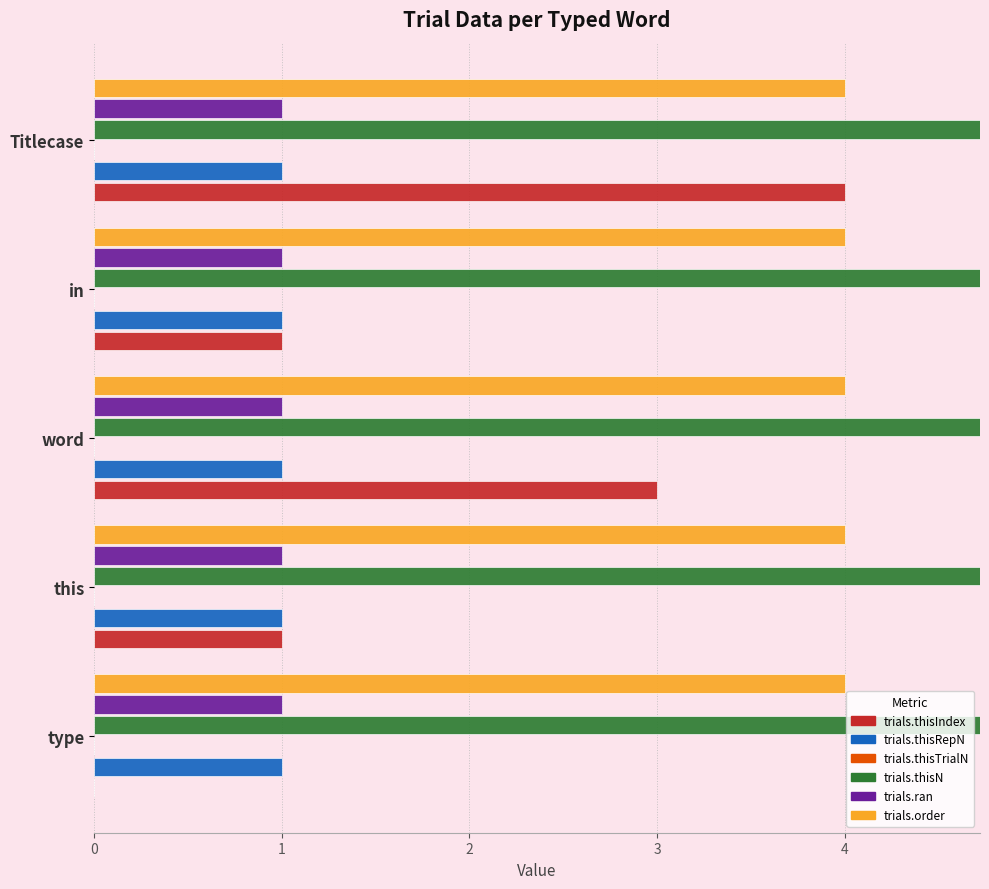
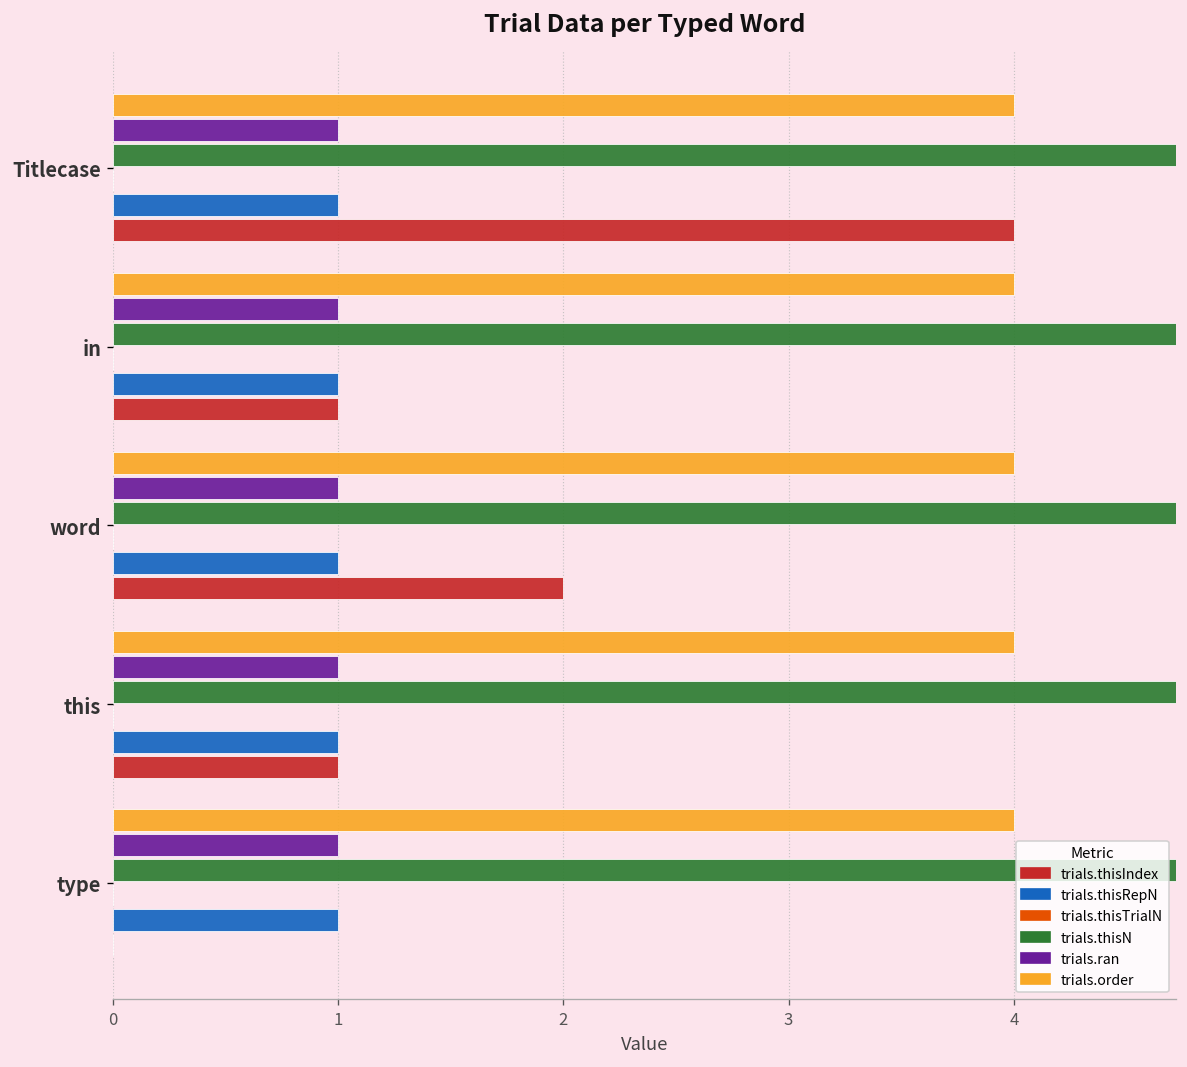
trials.thisIndex, word: 3 -> 2
